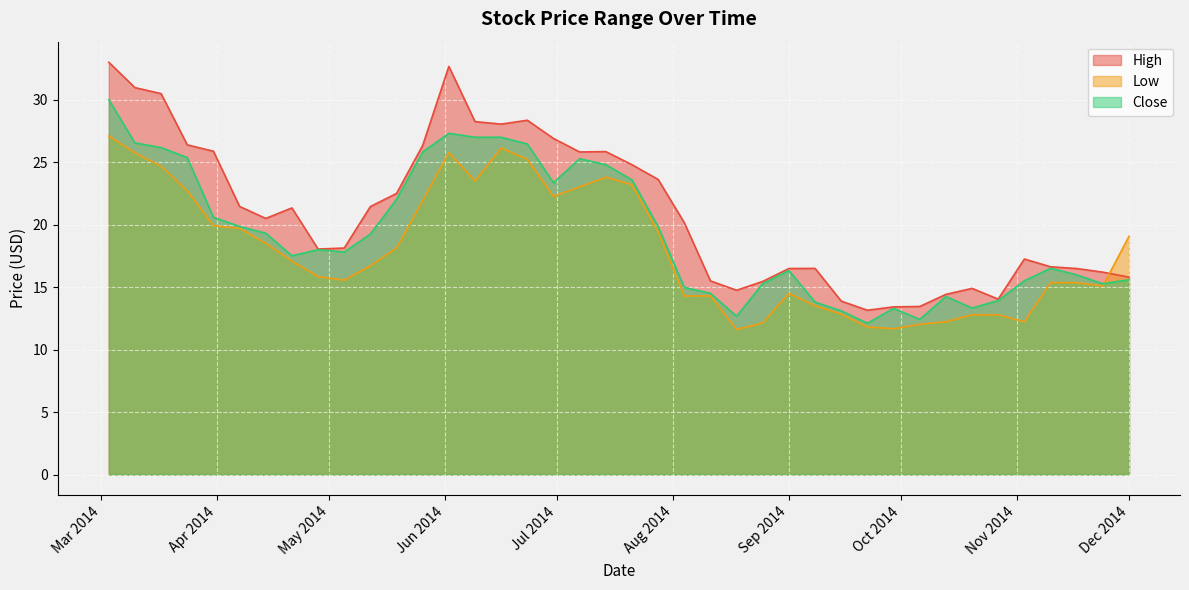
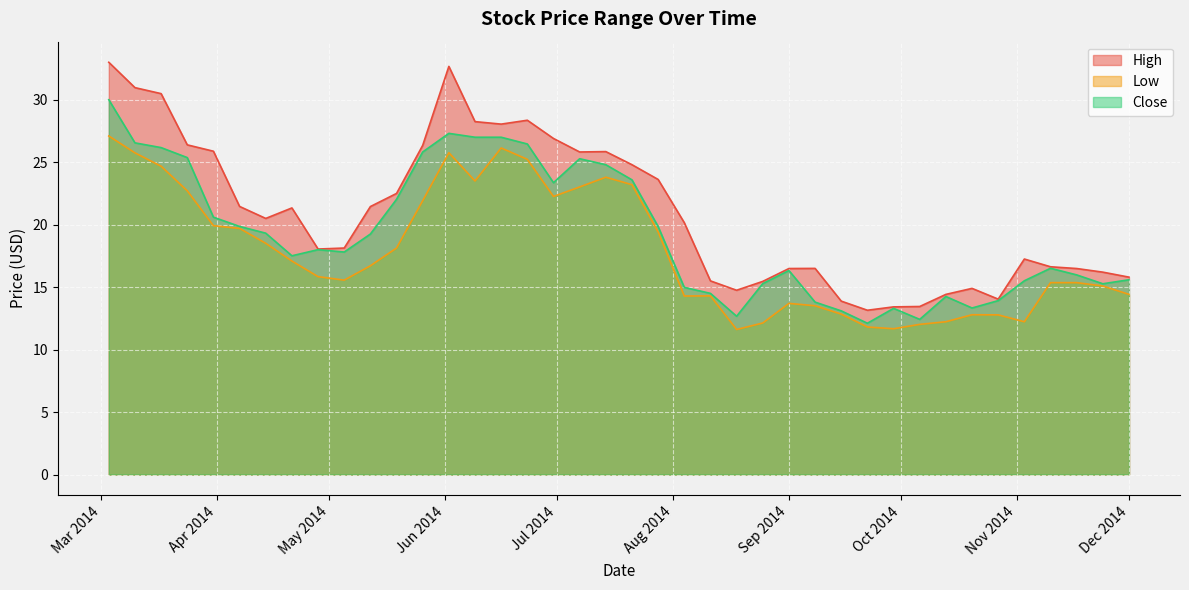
Low, Sep 2014: 14.5 -> 13.7
Low, Dec 2014: 19.1 -> 14.4
